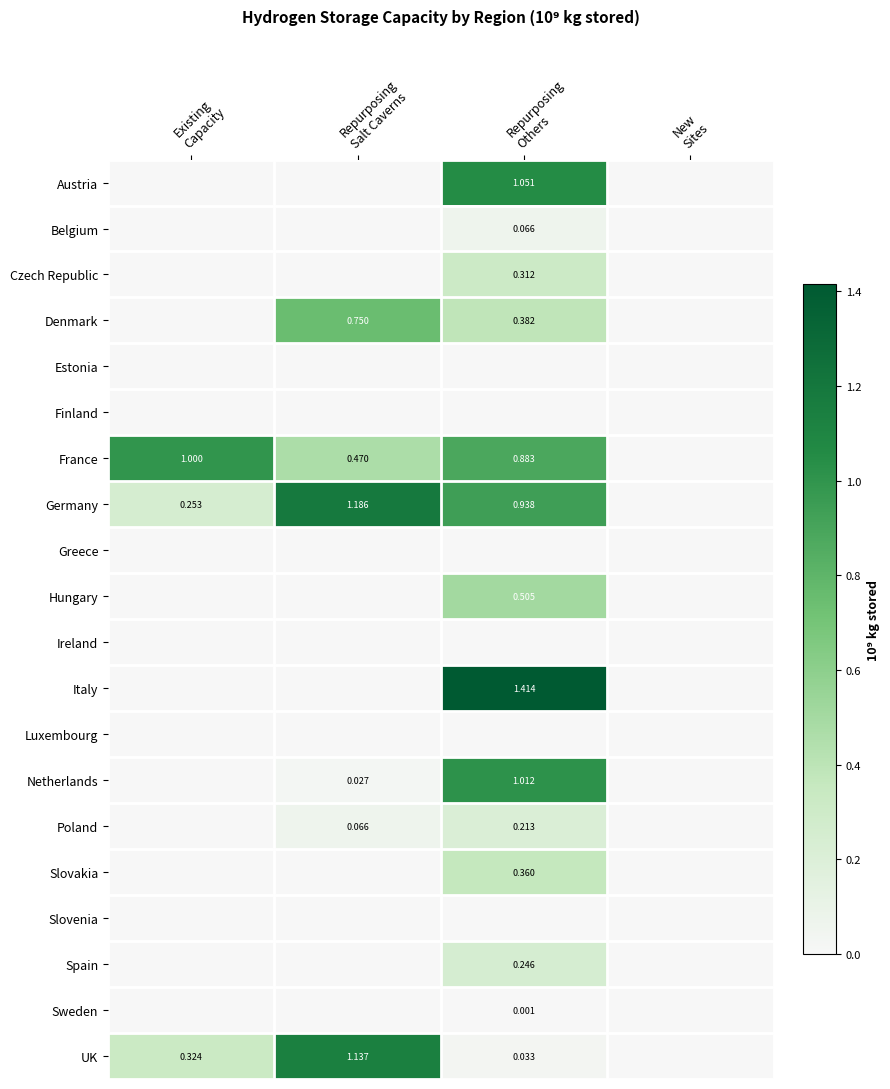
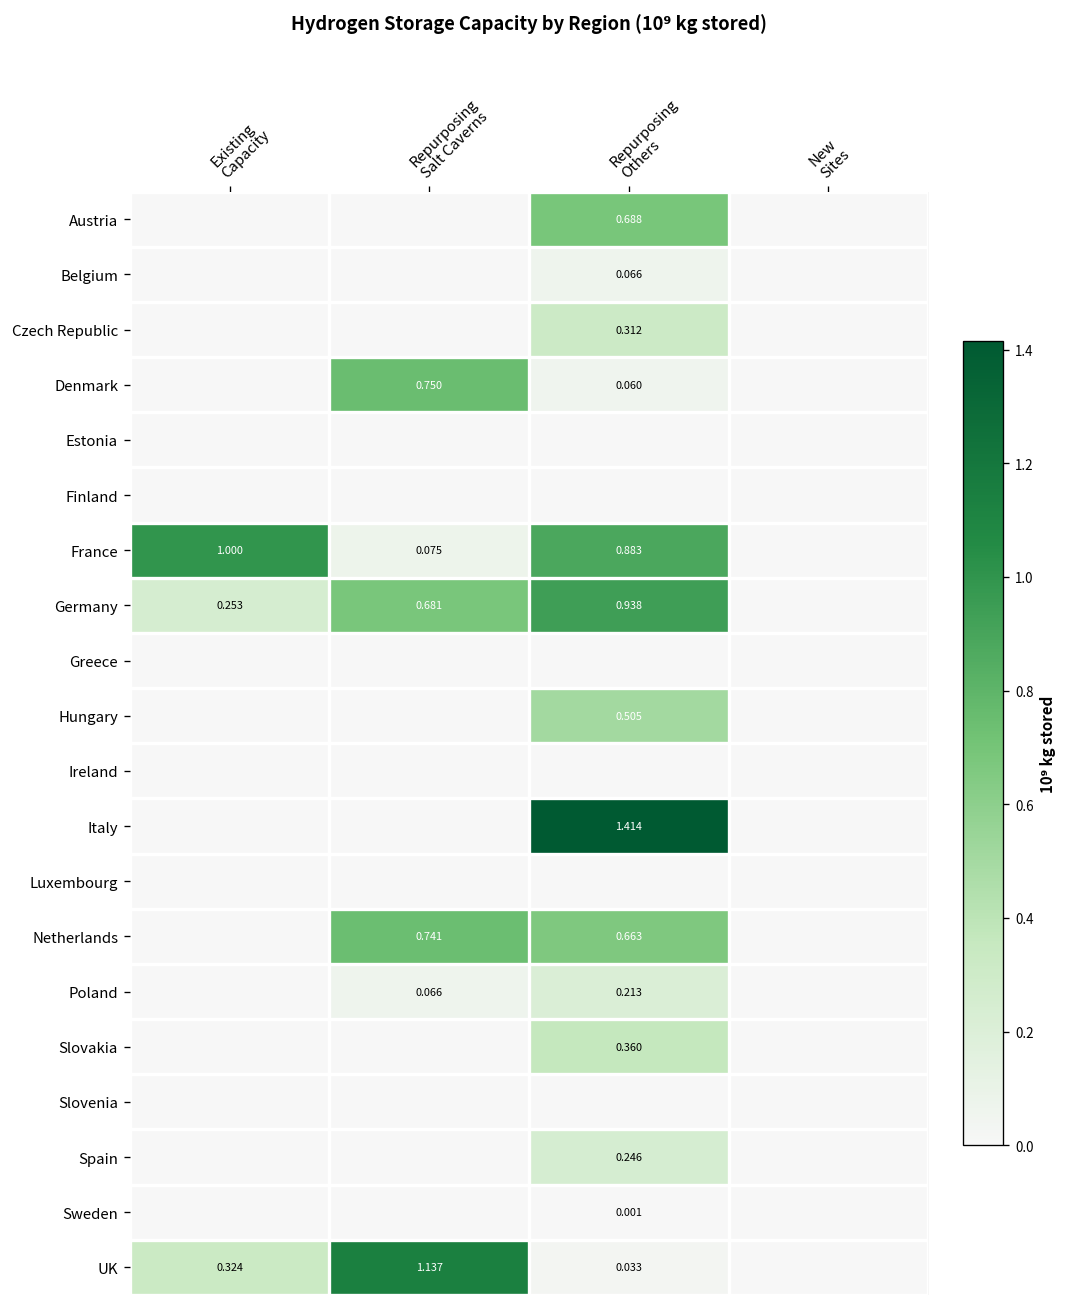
Austria, Repurposing Others: 1.051 -> 0.688
Denmark, Repurposing Others: 0.382 -> 0.060
France, Repurposing Salt Caverns: 0.470 -> 0.075
Germany, Repurposing Salt Caverns: 1.186 -> 0.681
Netherlands, Repurposing Salt Caverns: 0.027 -> 0.741
Netherlands, Repurposing Others: 1.012 -> 0.663
